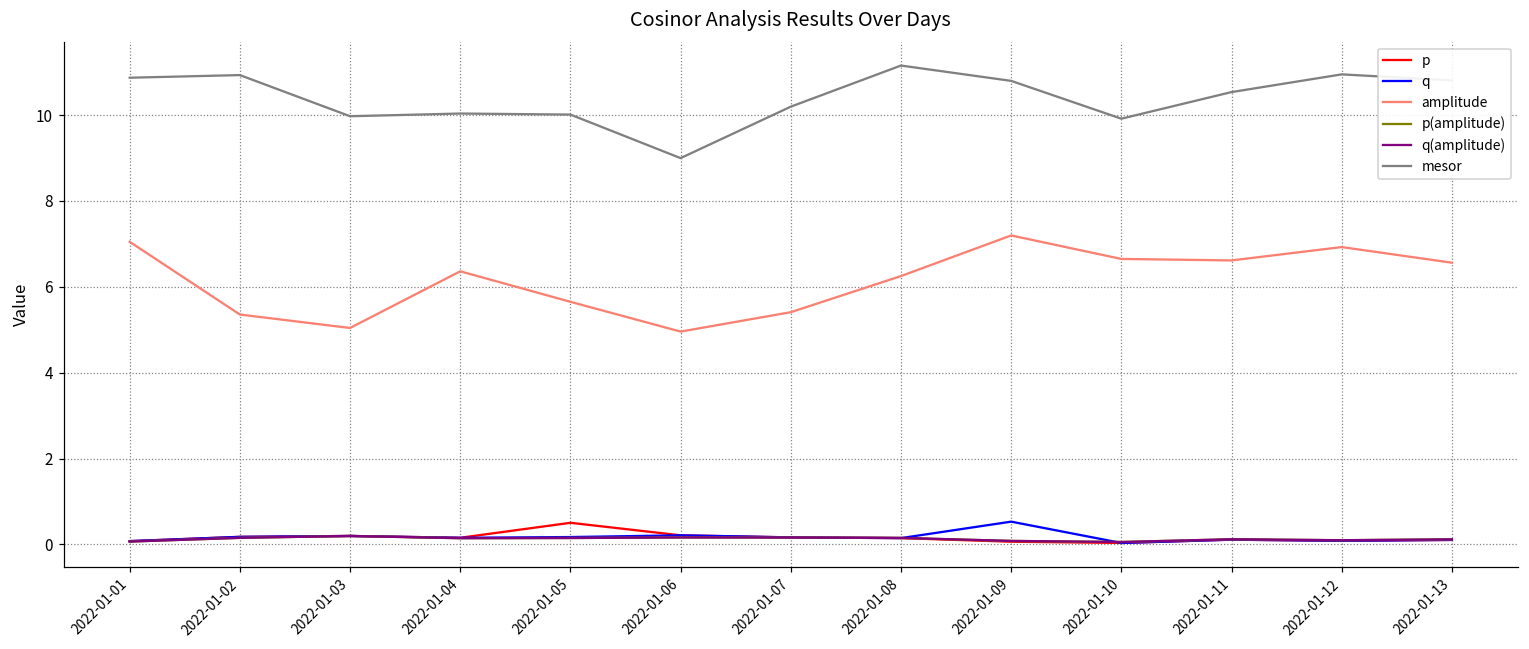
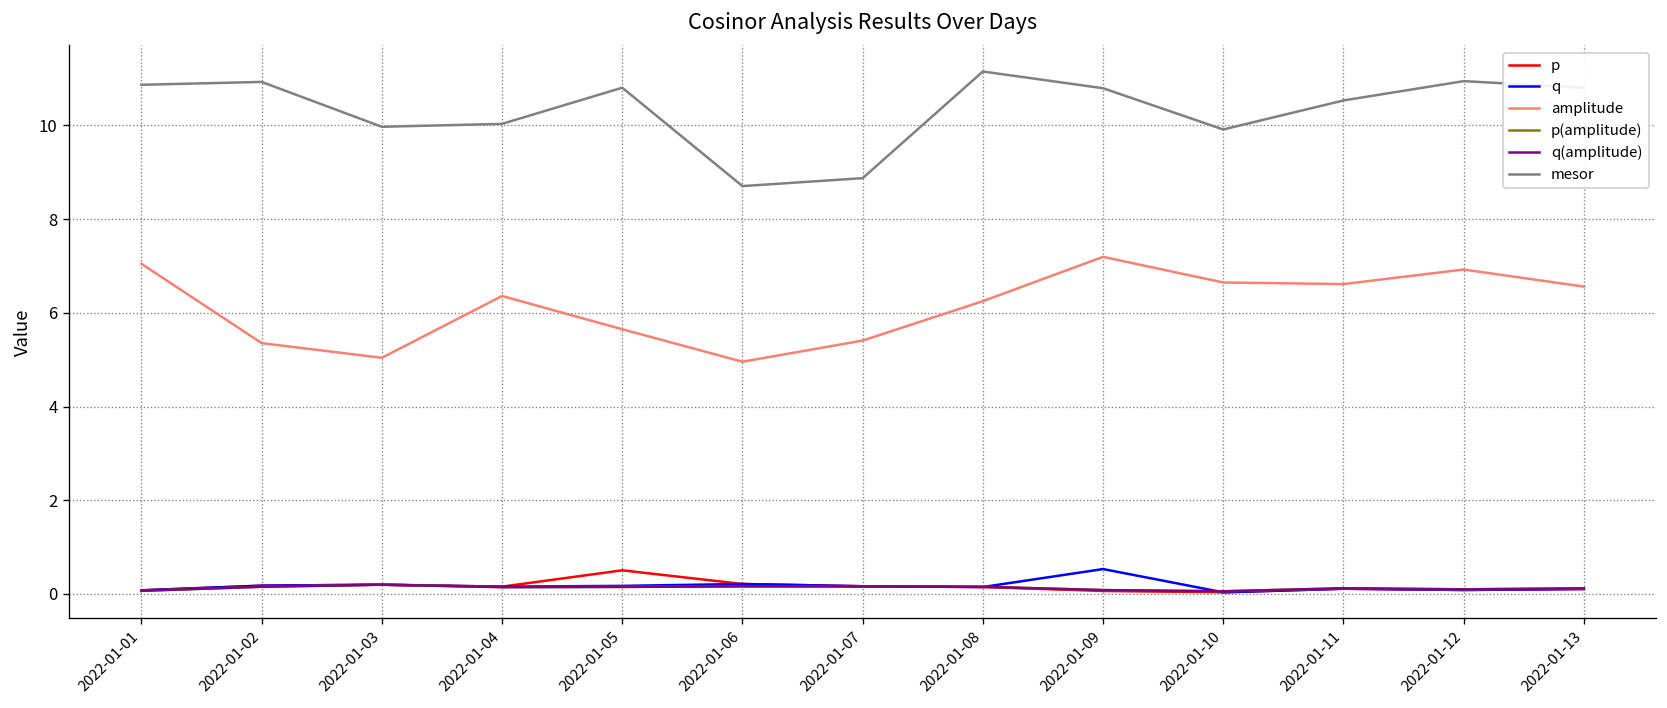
mesor, 2022-01-05: 10.0 -> 10.8
mesor, 2022-01-06: 9.0 -> 8.7
mesor, 2022-01-07: 10.2 -> 8.9
